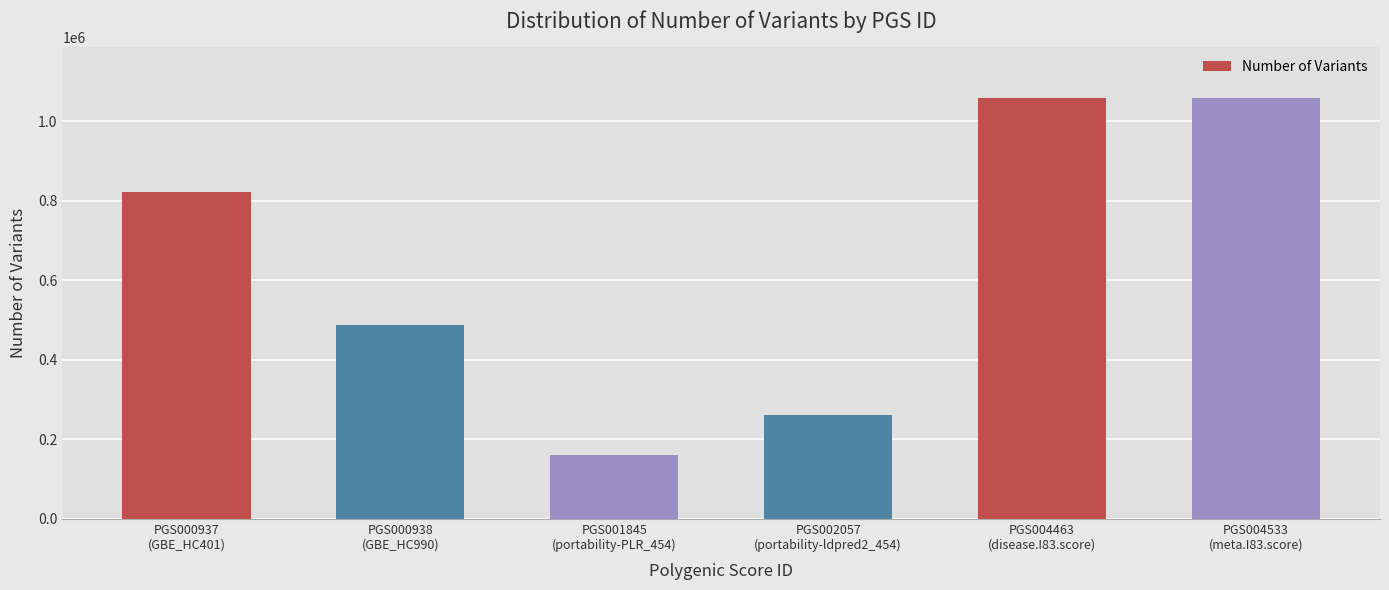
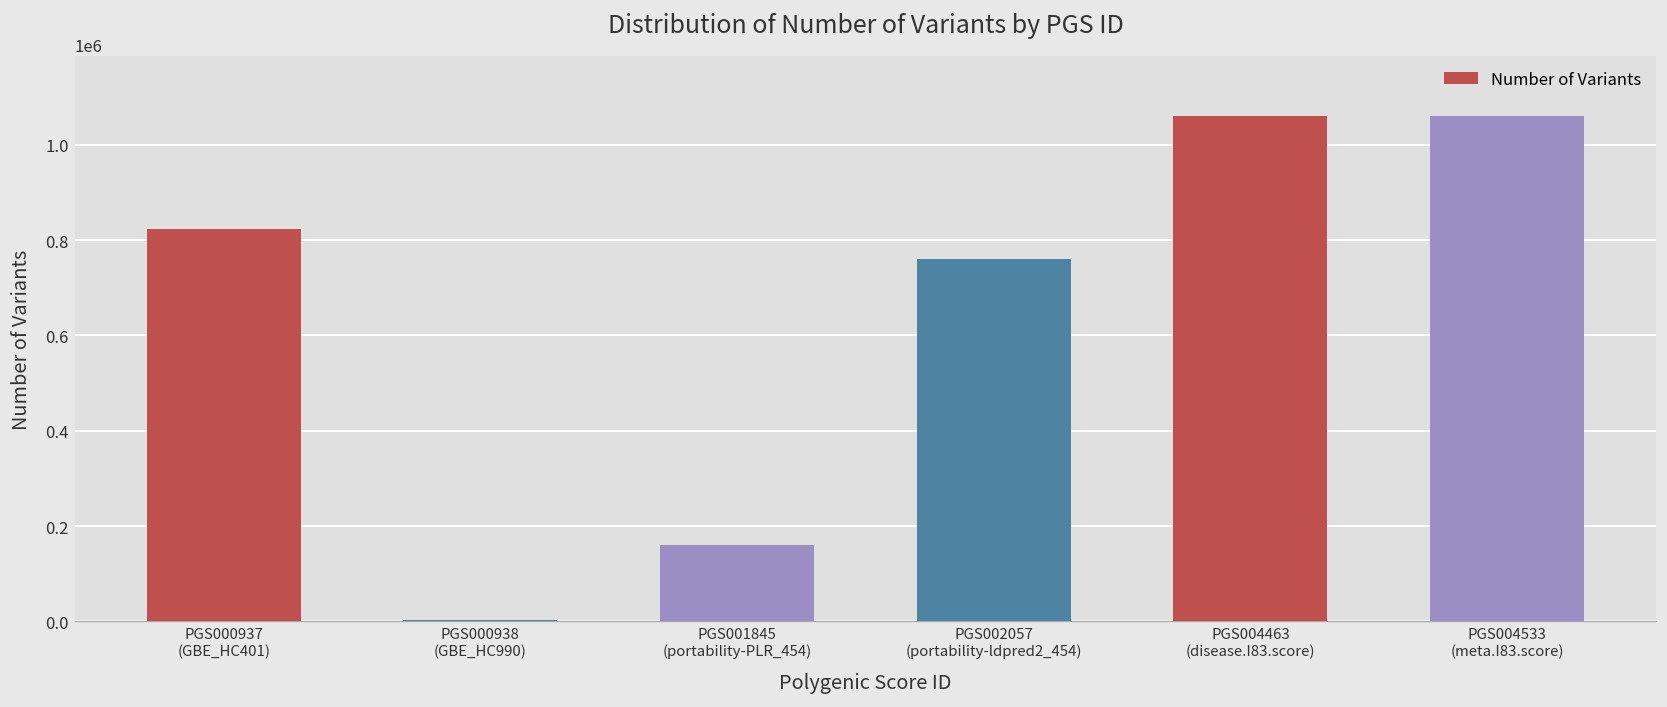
PGS000938 (GBE_HC990): 490000 -> 0
PGS002057 (portability-ldpred2_454): 260000 -> 760000
